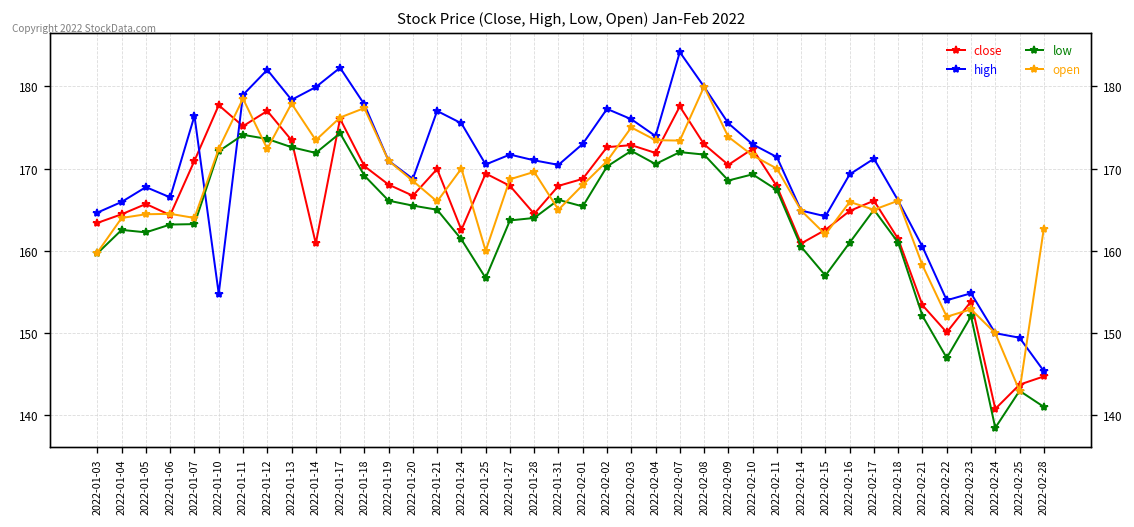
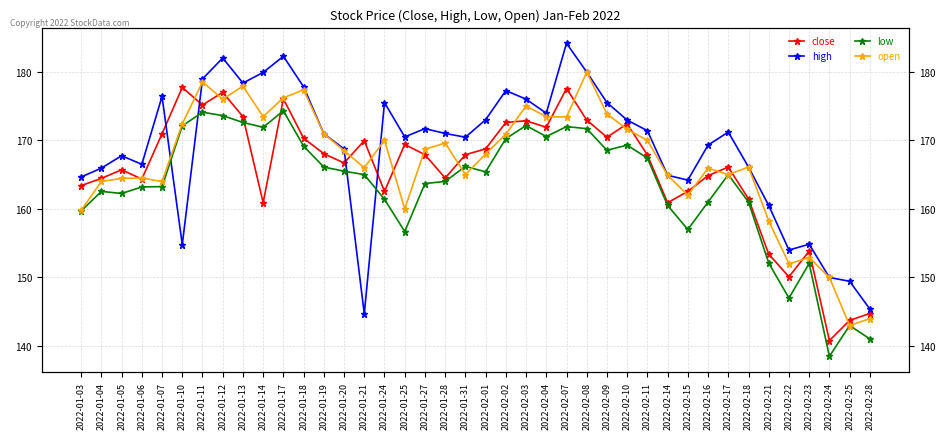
open, 2022-01-12: 172 -> 176
high, 2022-01-21: 177 -> 145
open, 2022-02-28: 163 -> 144
